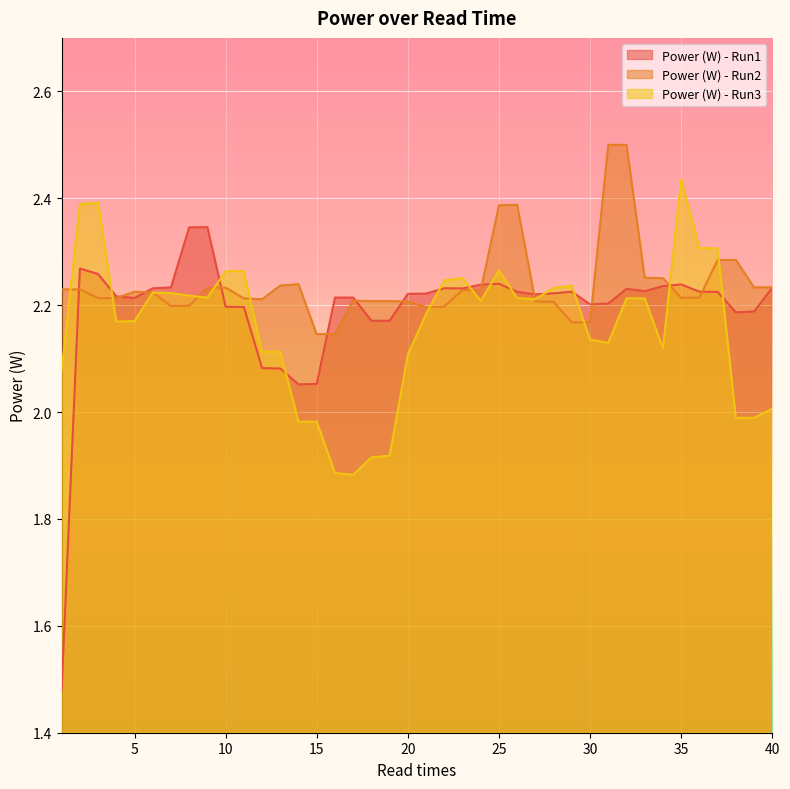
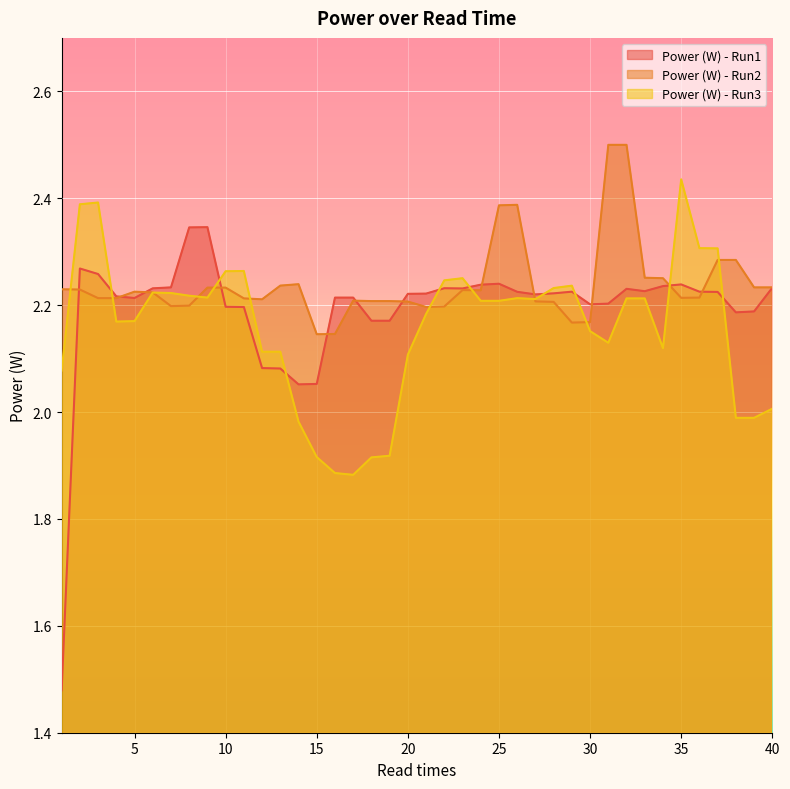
Power (W) - Run3, 15: 1.98 -> 1.92
Power (W) - Run3, 25: 2.27 -> 2.21
Power (W) - Run3, 30: 2.14 -> 2.15
